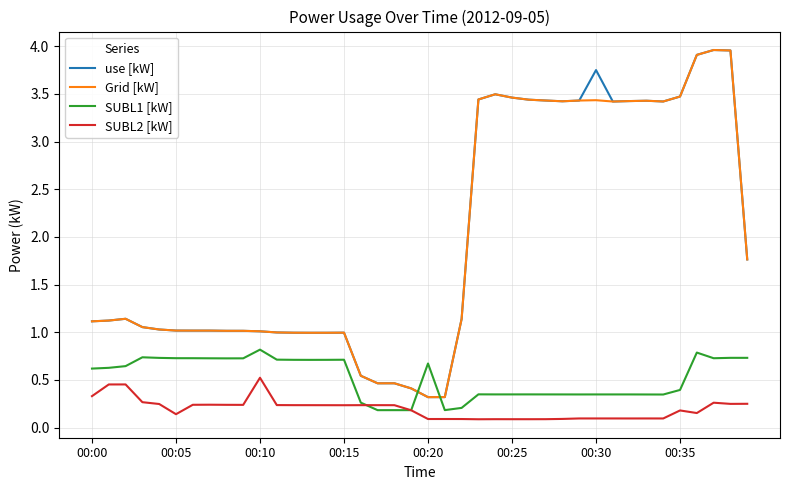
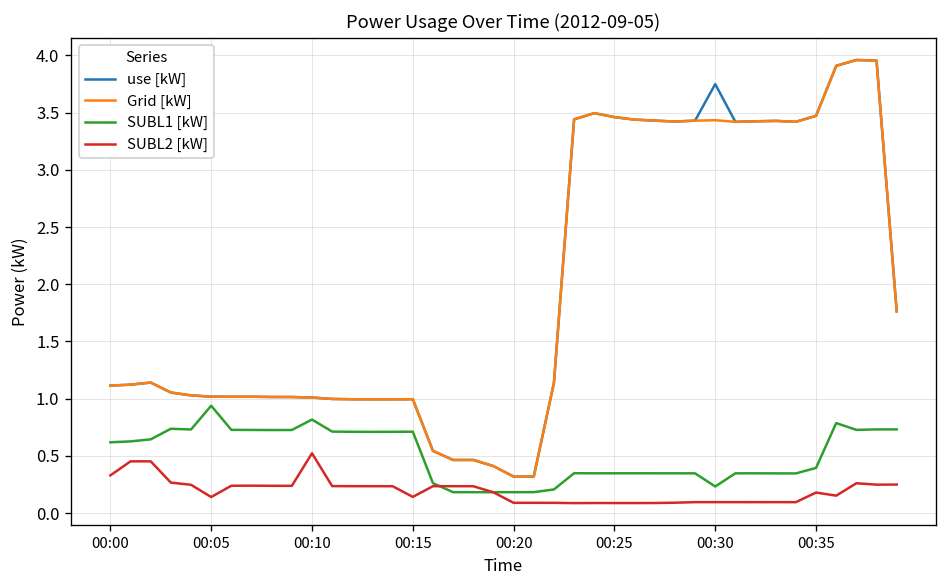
SUBL1 [kW], 00:05: 0.7 -> 0.9
SUBL2 [kW], 00:15: 0.2 -> 0.1
SUBL1 [kW], 00:20: 0.7 -> 0.2
SUBL1 [kW], 00:30: 0.3 -> 0.2
